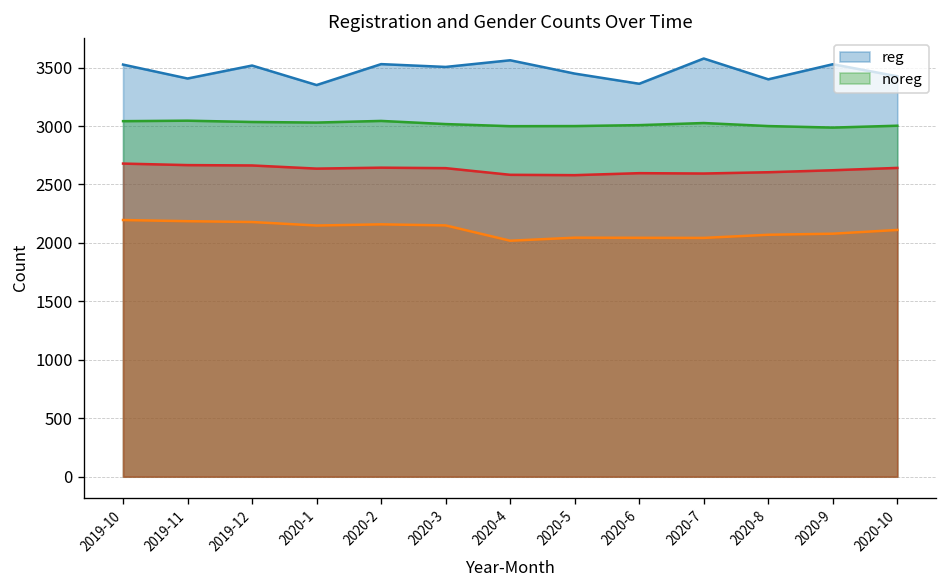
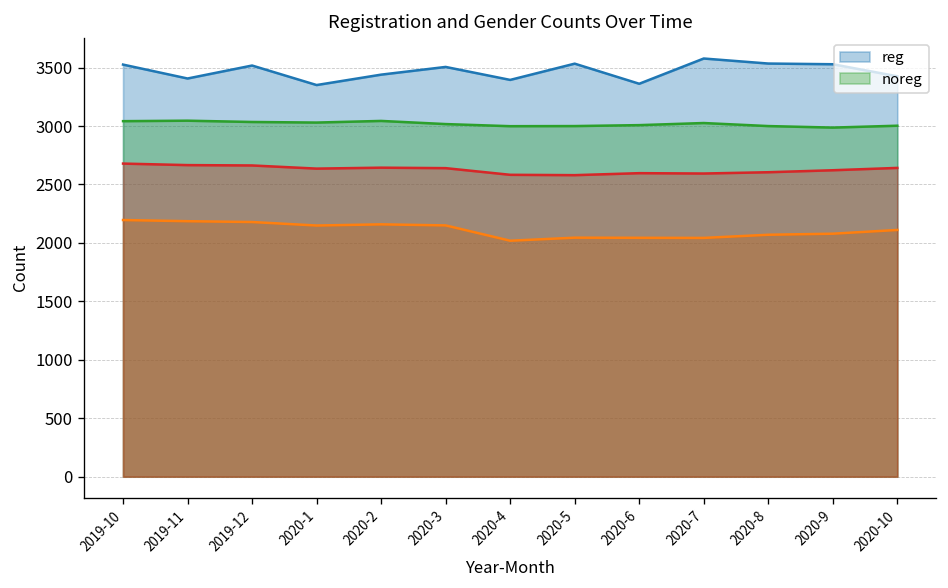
reg, 2020-2: 3500 -> 3400
reg, 2020-4: 3600 -> 3400
reg, 2020-5: 3400 -> 3500
reg, 2020-8: 3400 -> 3500
